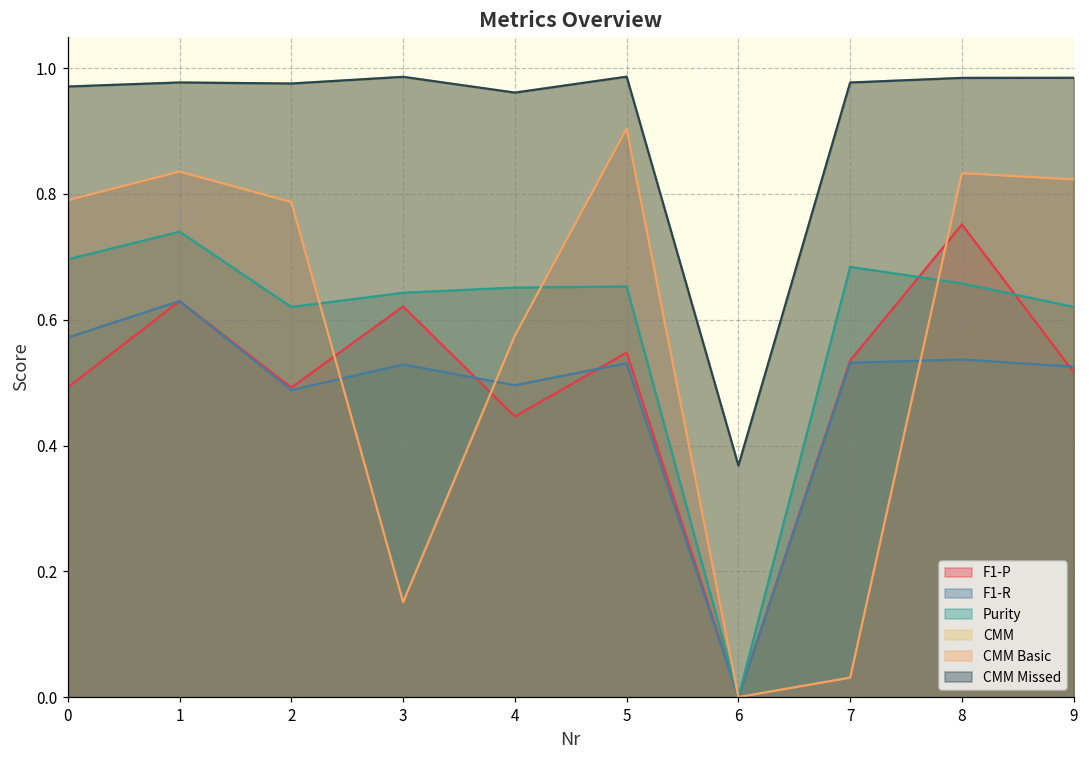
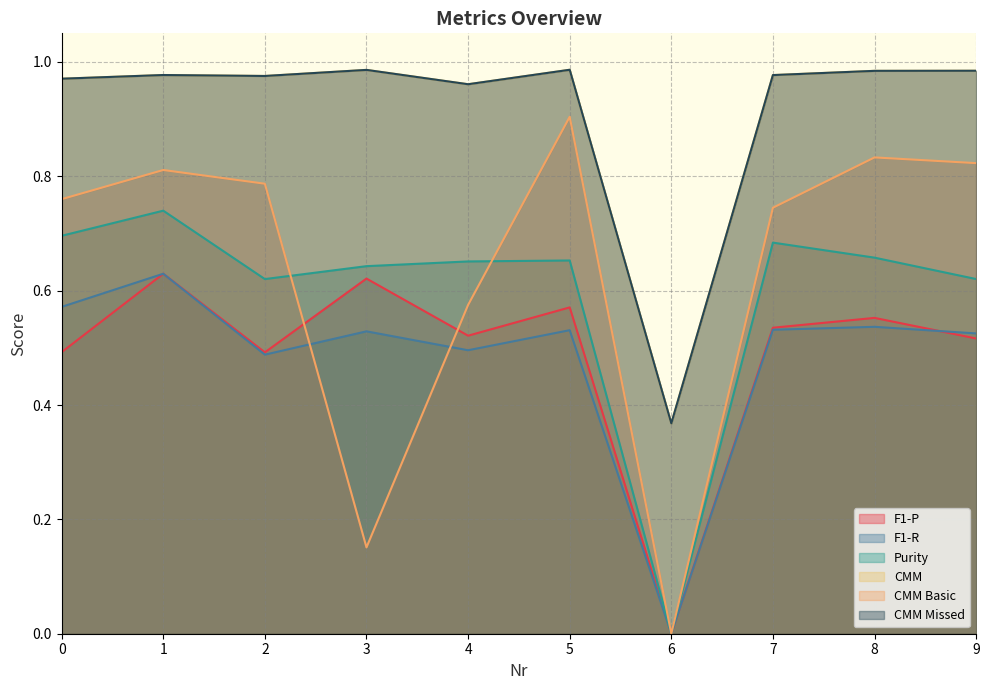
CMM Basic, 0: 0.79 -> 0.76
CMM Basic, 1: 0.84 -> 0.81
F1-P, 4: 0.45 -> 0.52
F1-P, 5: 0.55 -> 0.57
CMM Basic, 7: 0.03 -> 0.75
F1-P, 8: 0.75 -> 0.55
